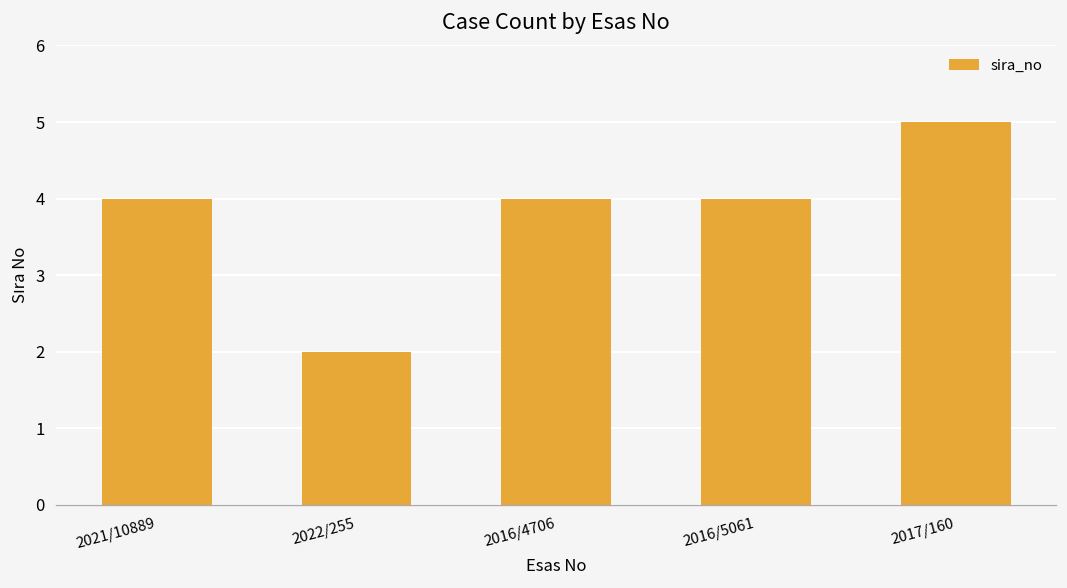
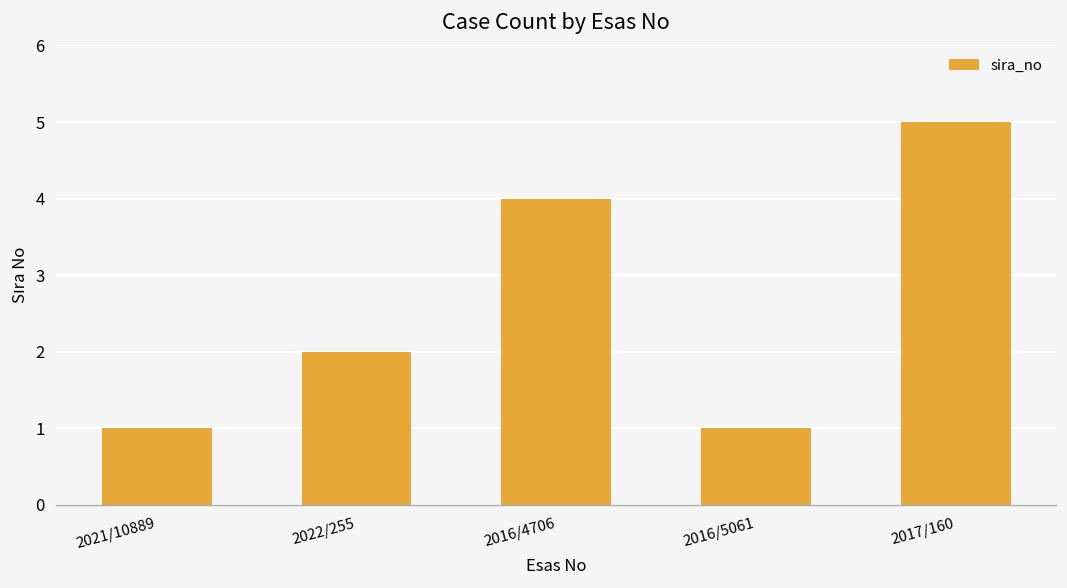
2021/10889: 4 -> 1
2016/5061: 4 -> 1
